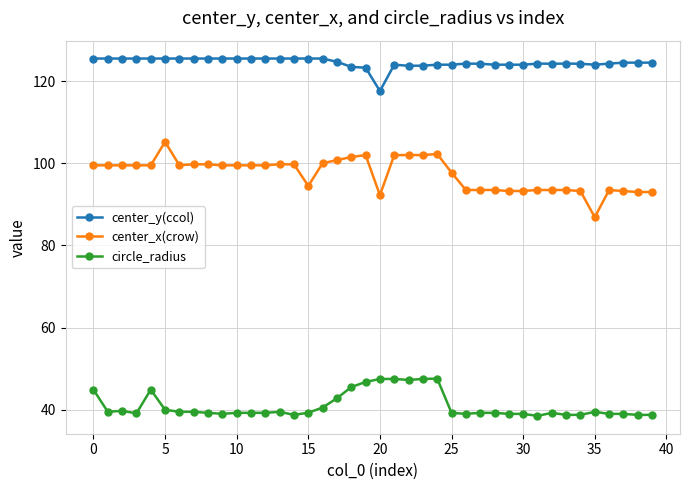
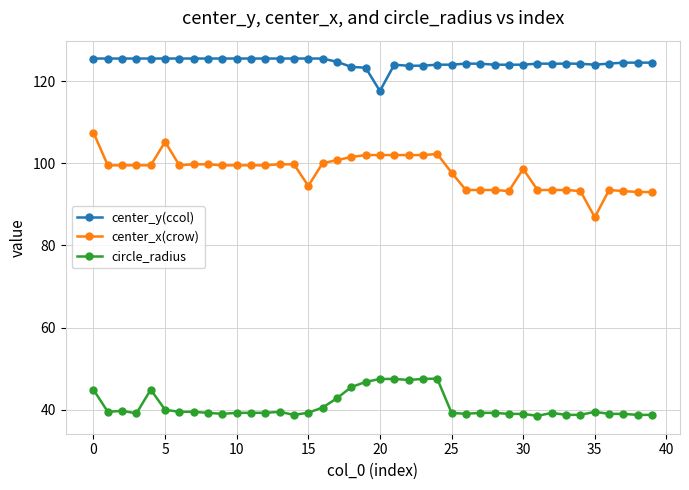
center_x(crow), 0: 100 -> 107
center_x(crow), 20: 92 -> 102
center_x(crow), 30: 93 -> 99
